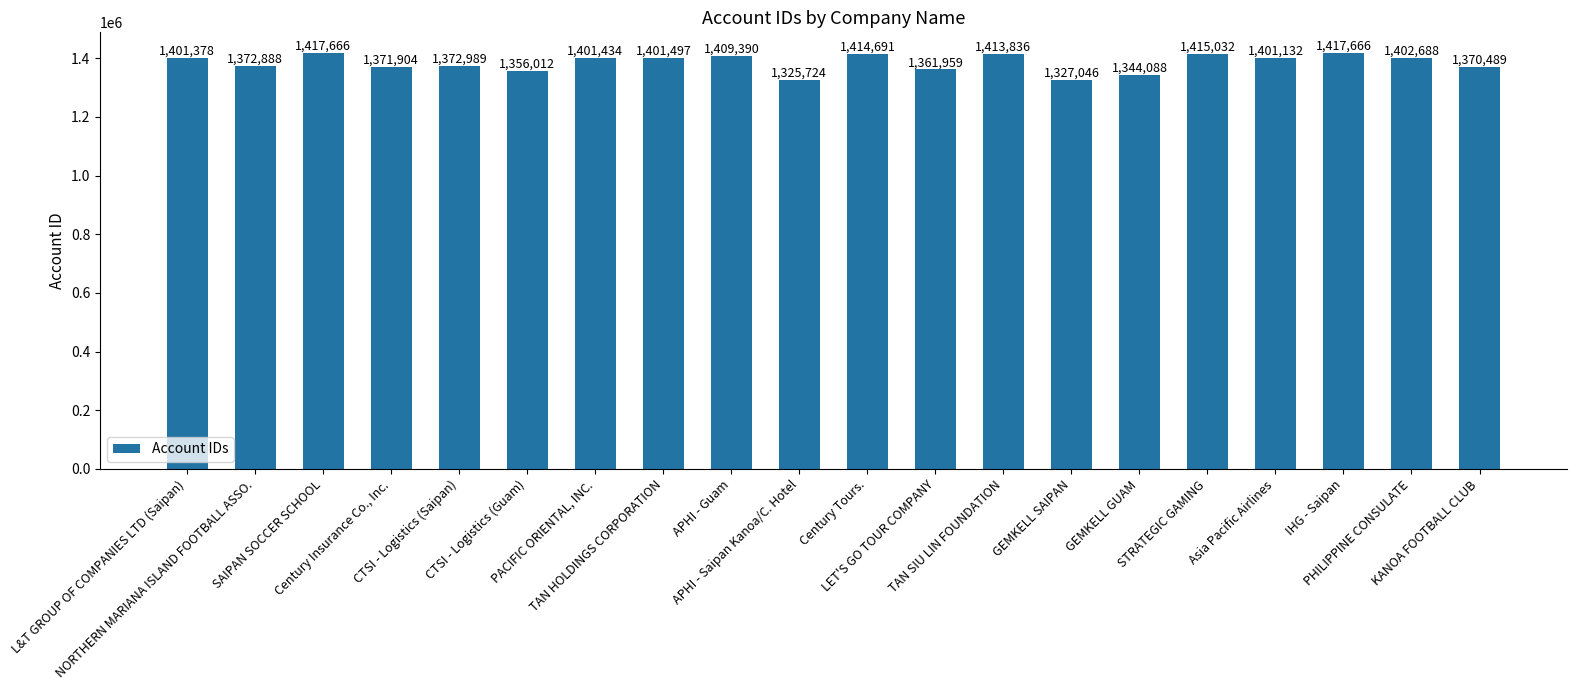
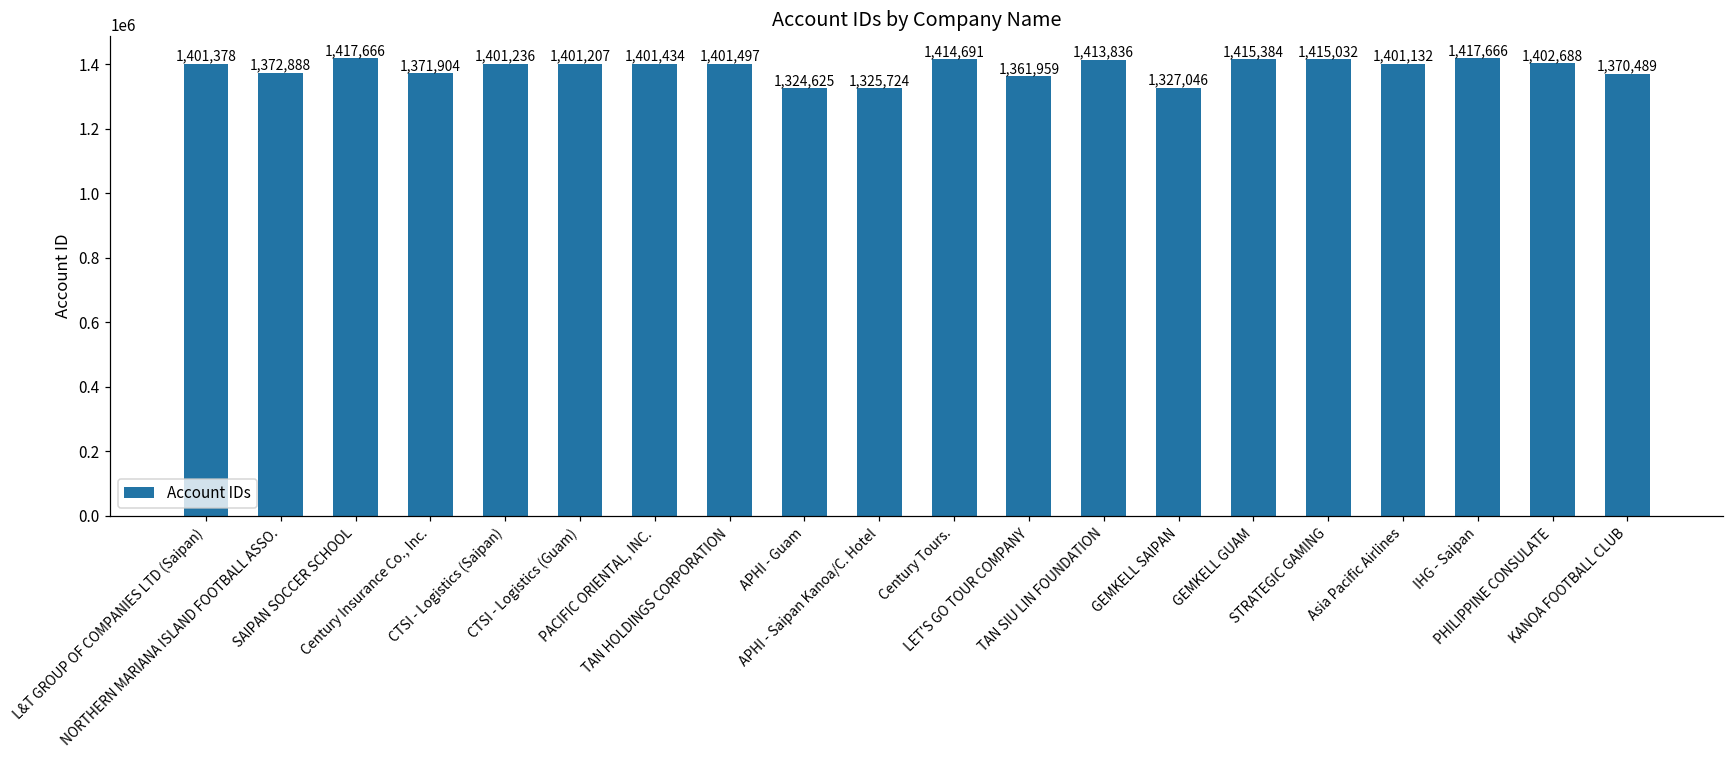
CTSI - Logistics (Saipan): 1,372,989 -> 1,401,236
CTSI - Logistics (Guam): 1,356,012 -> 1,401,207
APHI - Guam: 1,409,390 -> 1,324,625
GEMKELL GUAM: 1,344,088 -> 1,415,384
